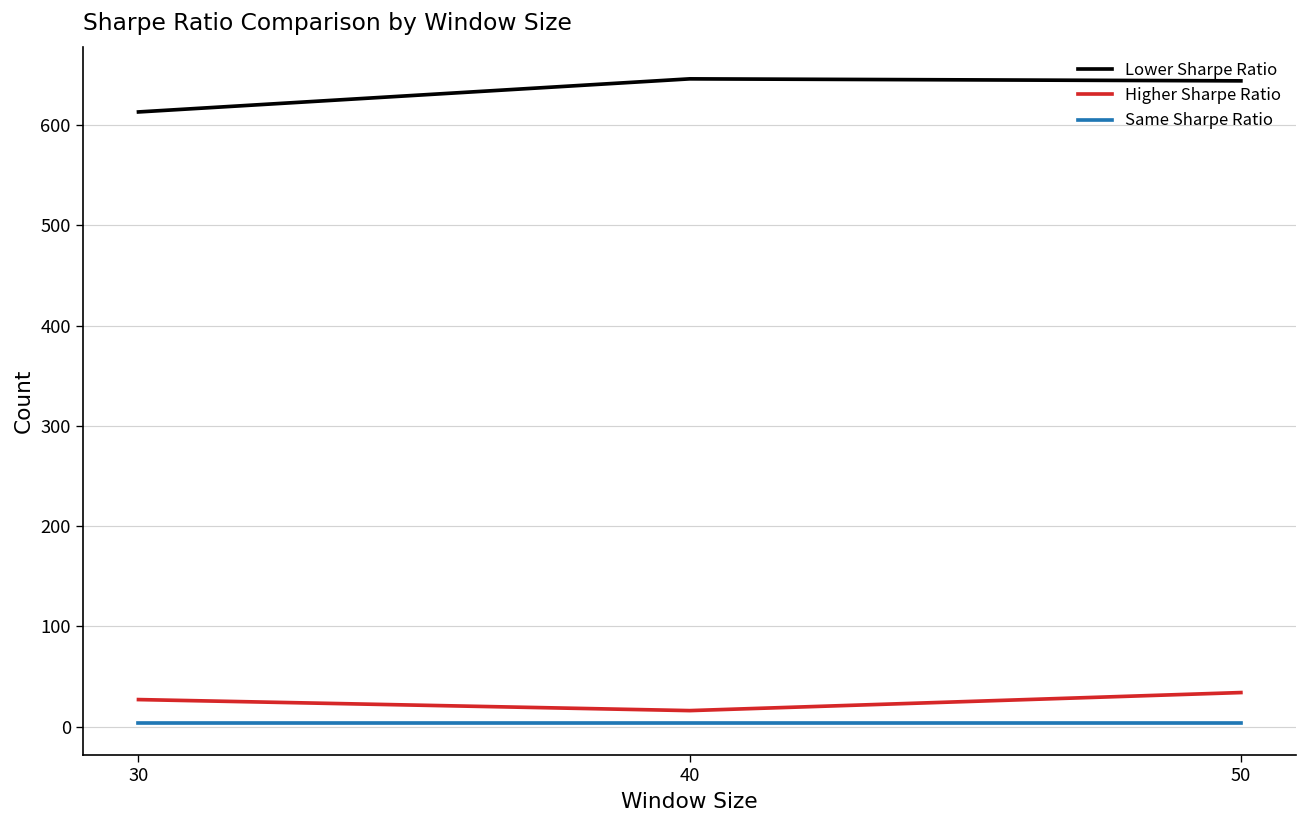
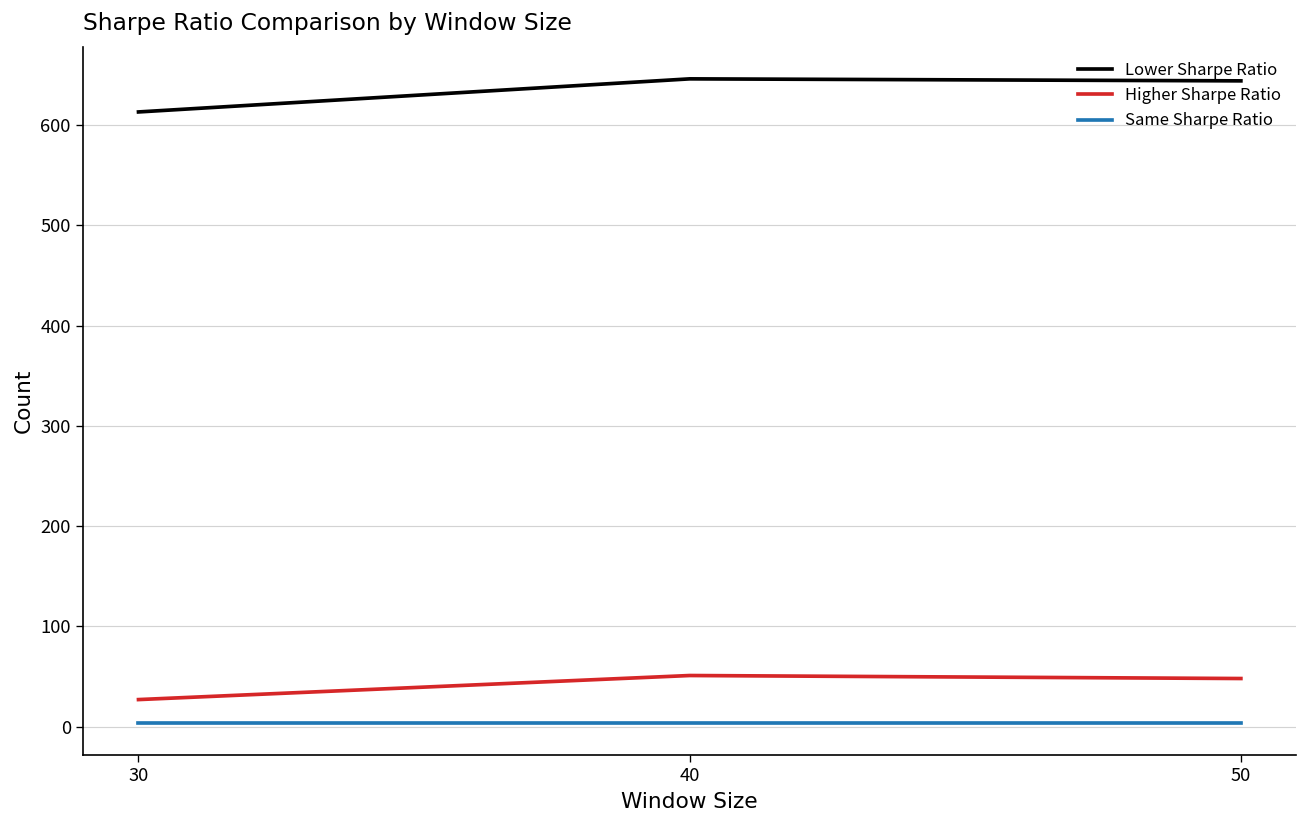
Higher Sharpe Ratio, 40: 20 -> 50
Higher Sharpe Ratio, 50: 30 -> 50
